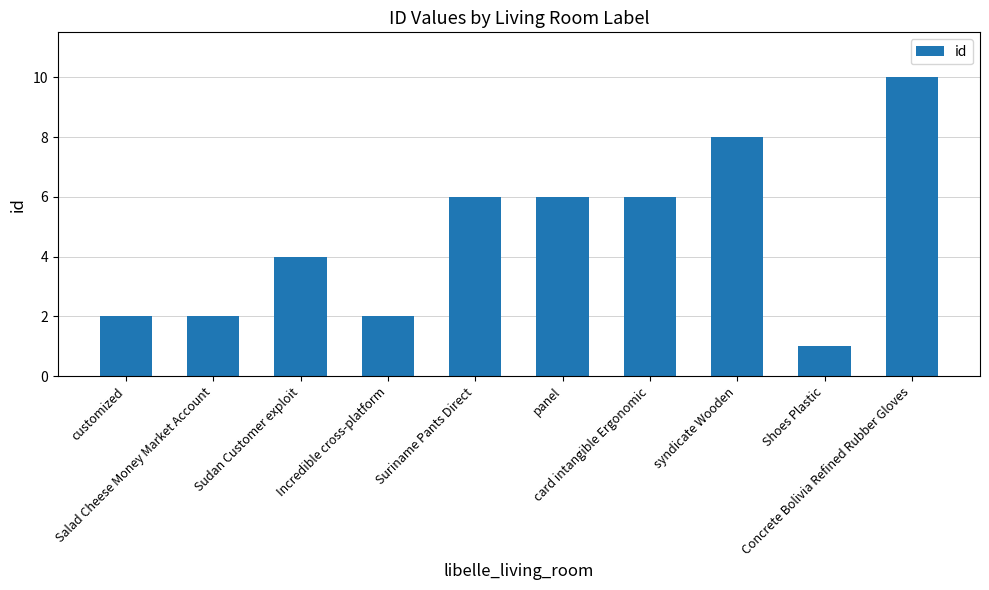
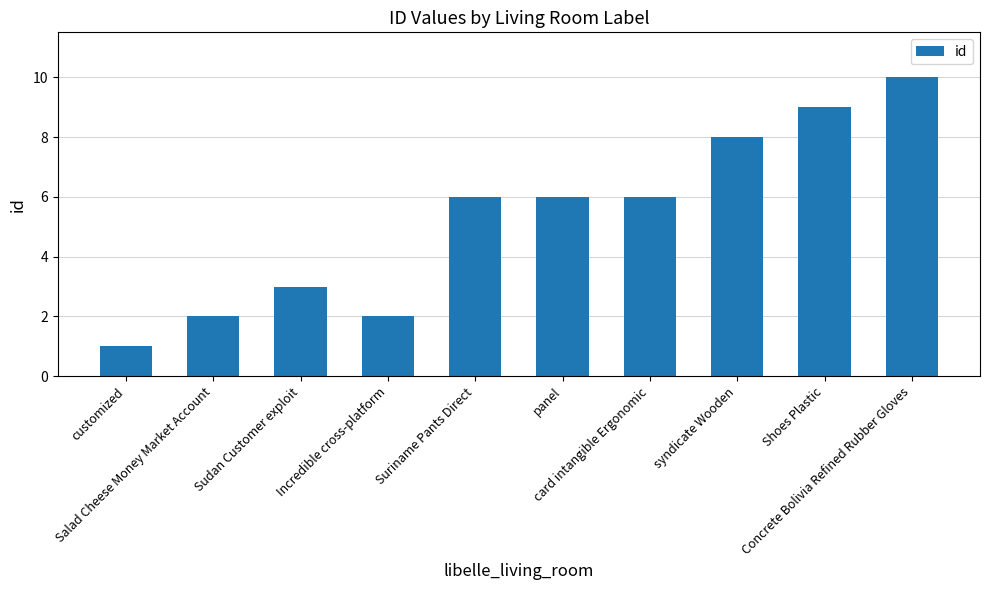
customized: 2 -> 1
Sudan Customer exploit: 4 -> 3
Shoes Plastic: 1 -> 9
